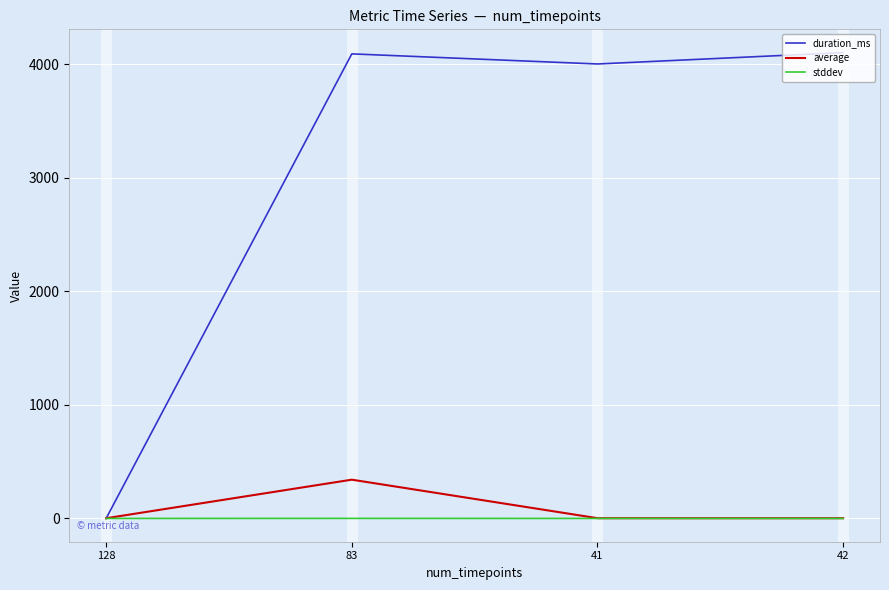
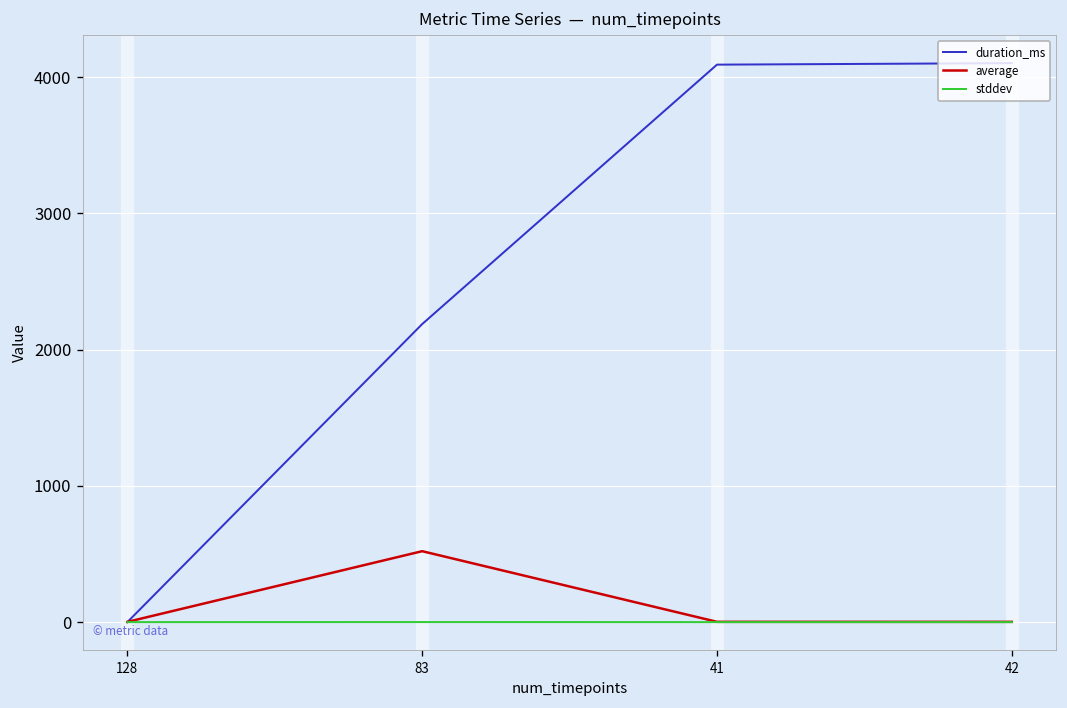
duration_ms, 83: 4090 -> 2190
average, 83: 340 -> 520
duration_ms, 41: 4000 -> 4090
